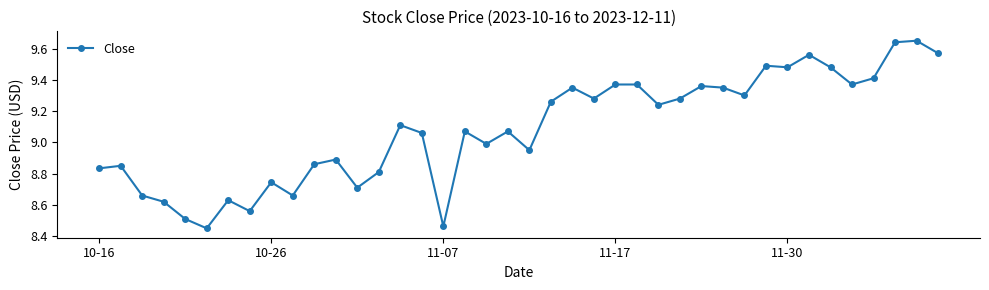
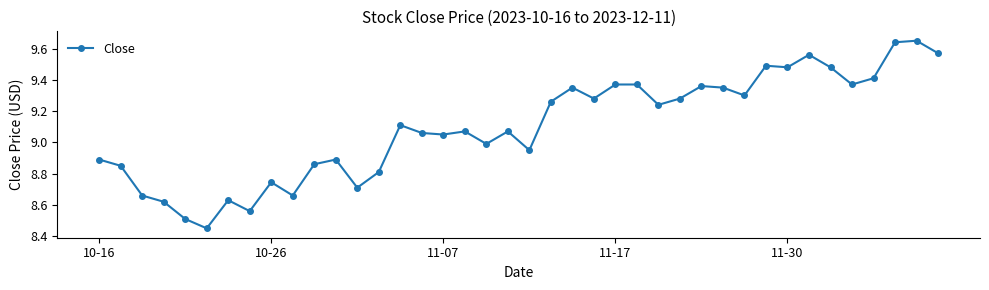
10-16: 8.83 -> 8.89
11-07: 8.46 -> 9.05
